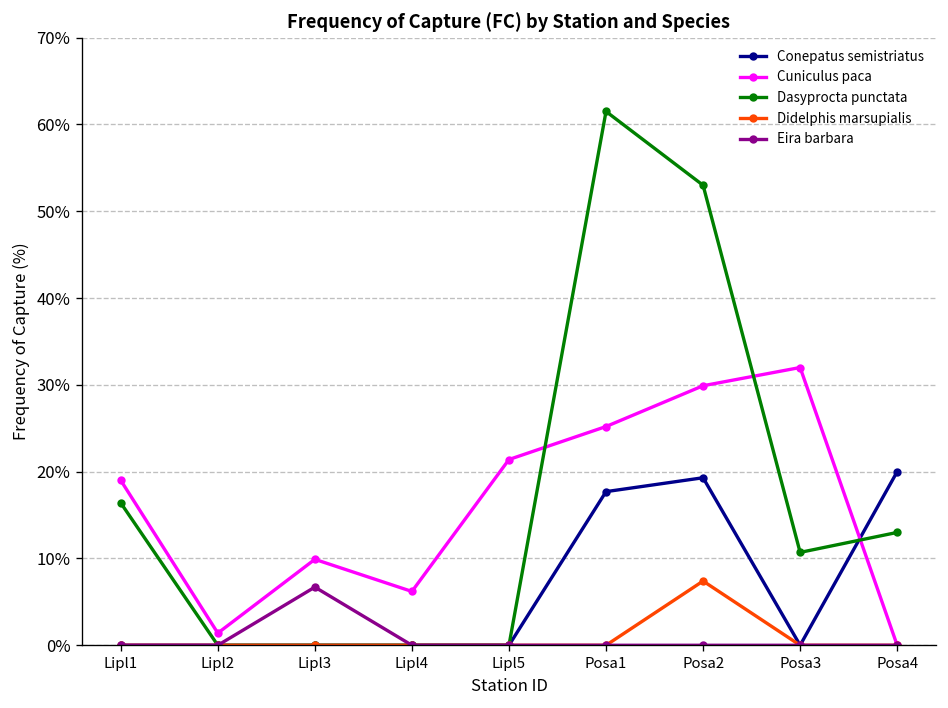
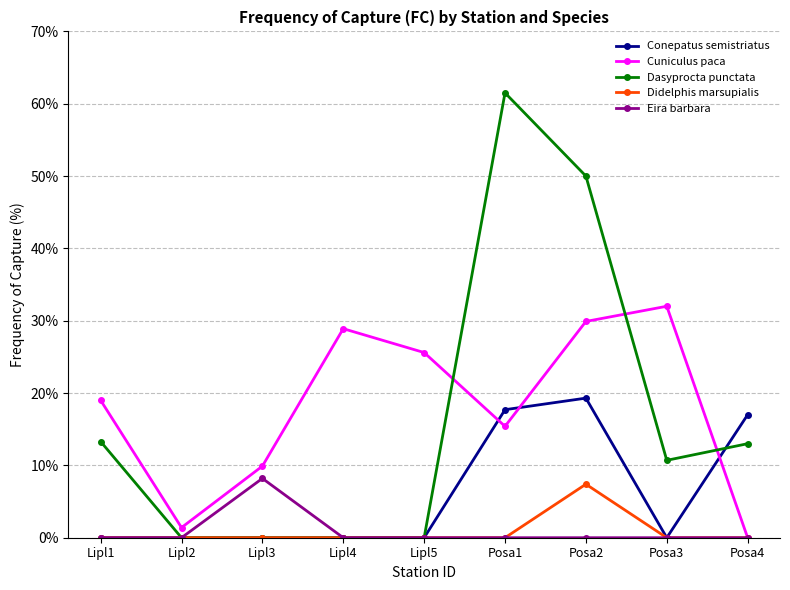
Dasyprocta punctata, Lipl1: 16% -> 13%
Eira barbara, Lipl3: 7% -> 8%
Cuniculus paca, Lipl4: 6% -> 29%
Cuniculus paca, Lipl5: 21% -> 26%
Cuniculus paca, Posa1: 25% -> 15%
Dasyprocta punctata, Posa2: 53% -> 50%
Conepatus semistriatus, Posa4: 20% -> 17%
